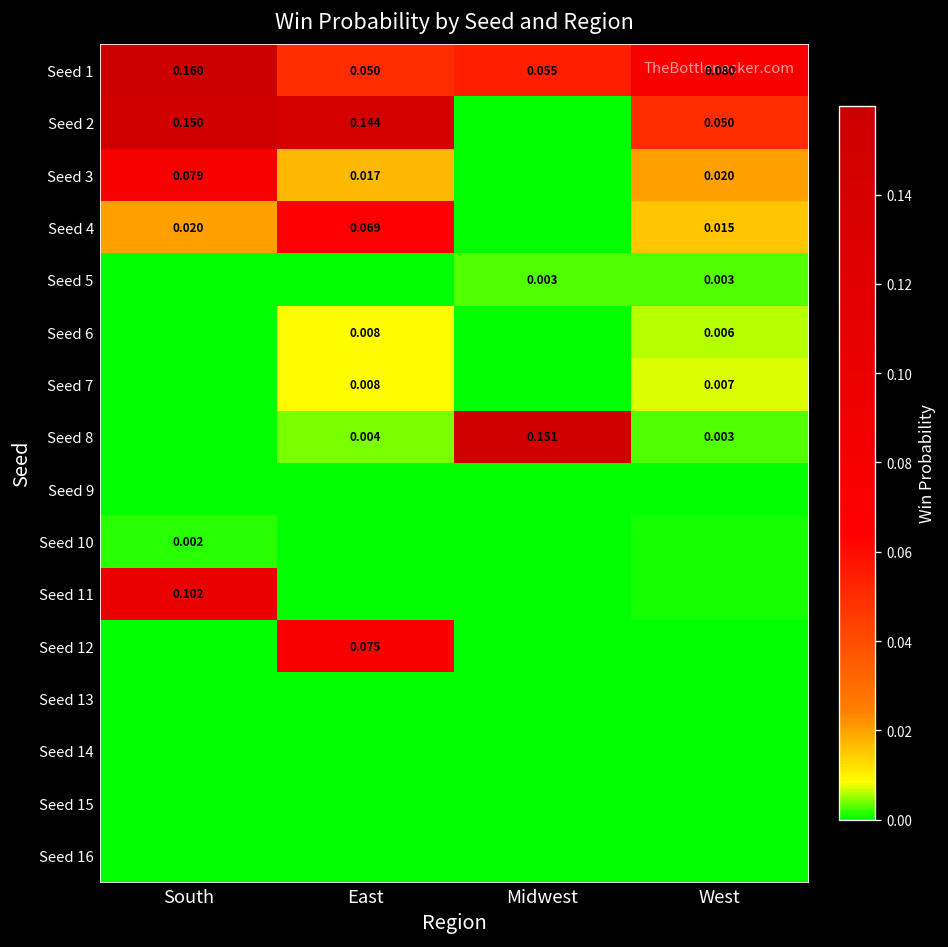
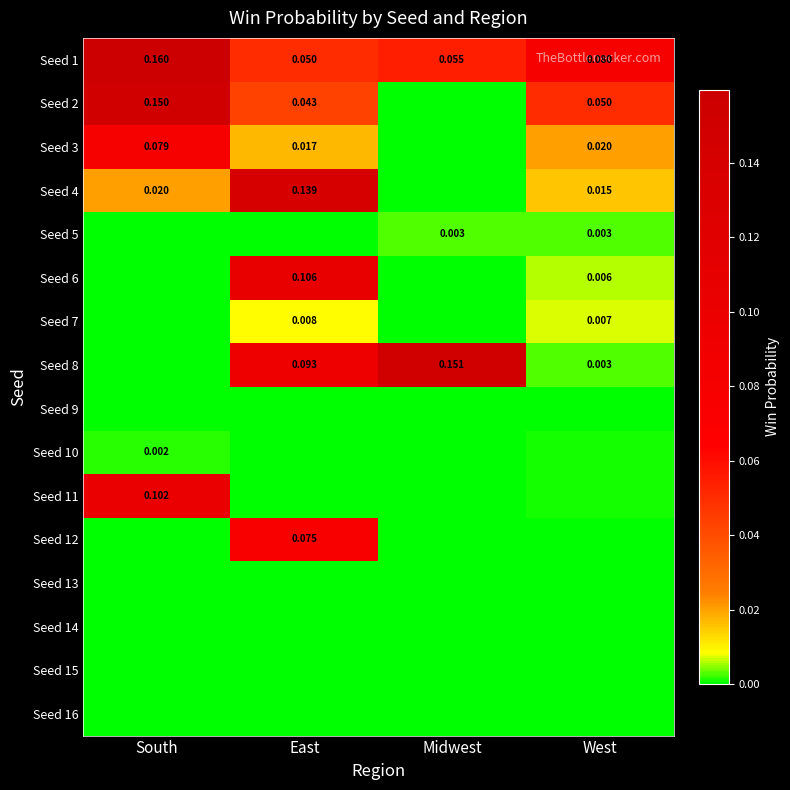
Seed 2, East: 0.144 -> 0.043
Seed 4, East: 0.069 -> 0.139
Seed 6, East: 0.008 -> 0.106
Seed 8, East: 0.004 -> 0.093
